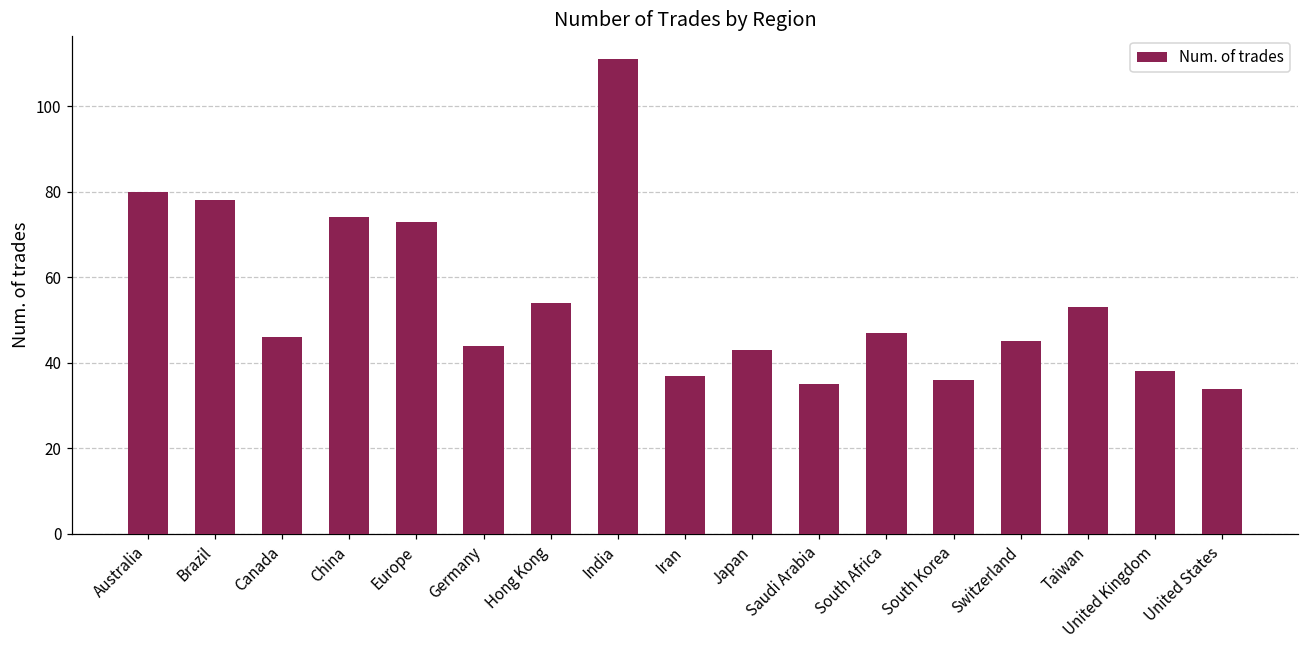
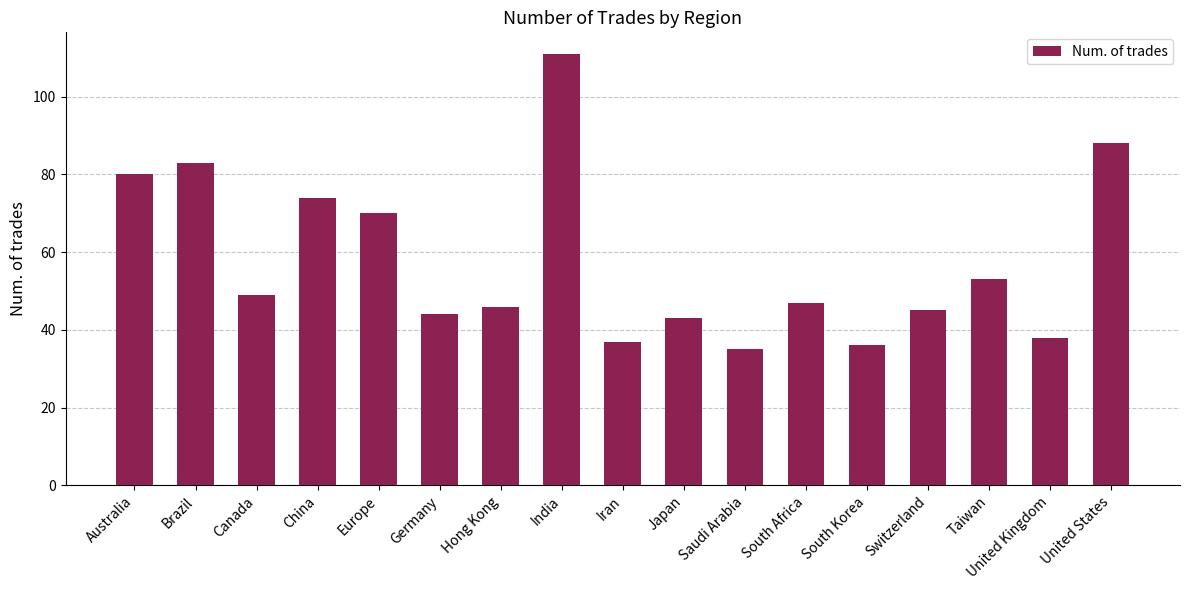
Brazil: 78 -> 83
Canada: 46 -> 49
Europe: 73 -> 70
Hong Kong: 54 -> 46
United States: 34 -> 88
